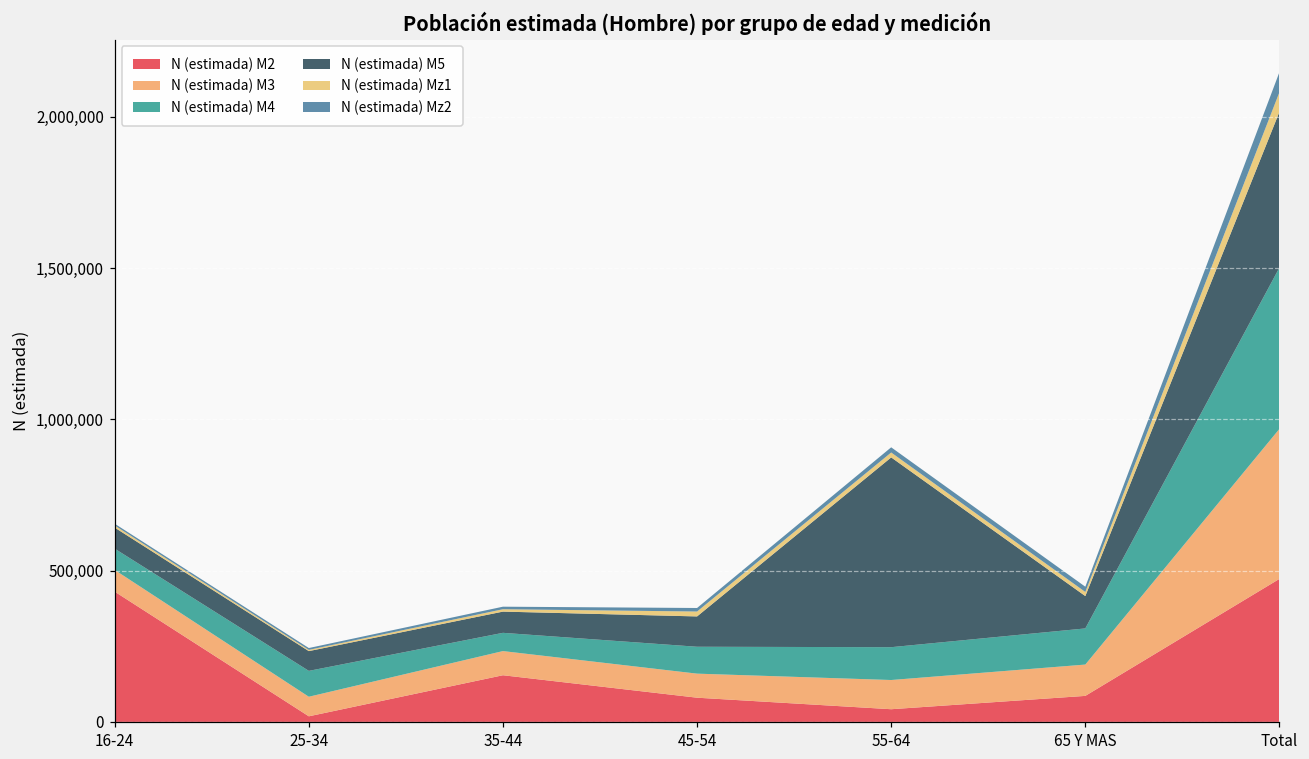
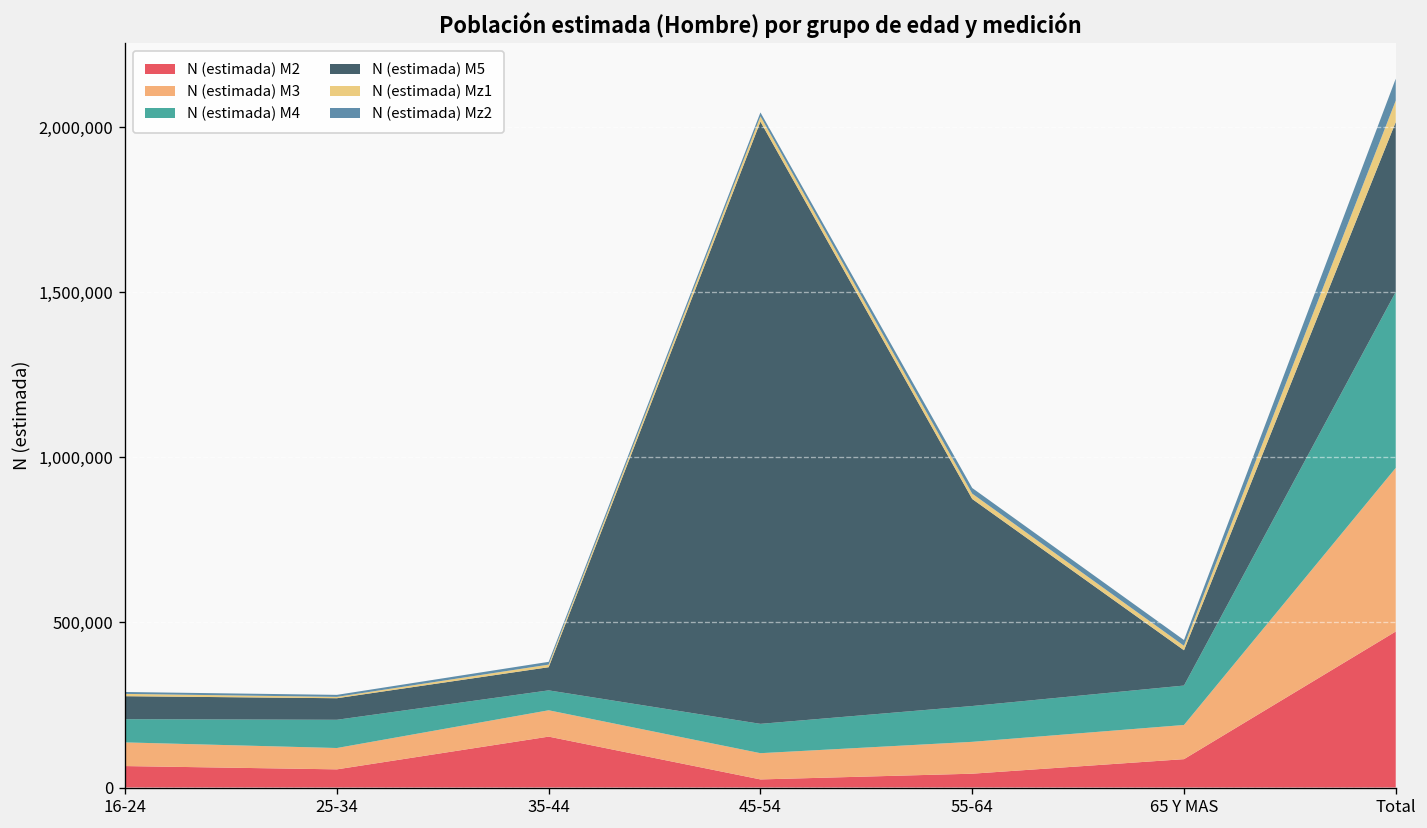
N (estimada) M2, 16-24: 430,000 -> 70,000
N (estimada) M2, 25-34: 20,000 -> 60,000
N (estimada) M2, 45-54: 80,000 -> 20,000
N (estimada) M5, 45-54: 100,000 -> 1,820,000
